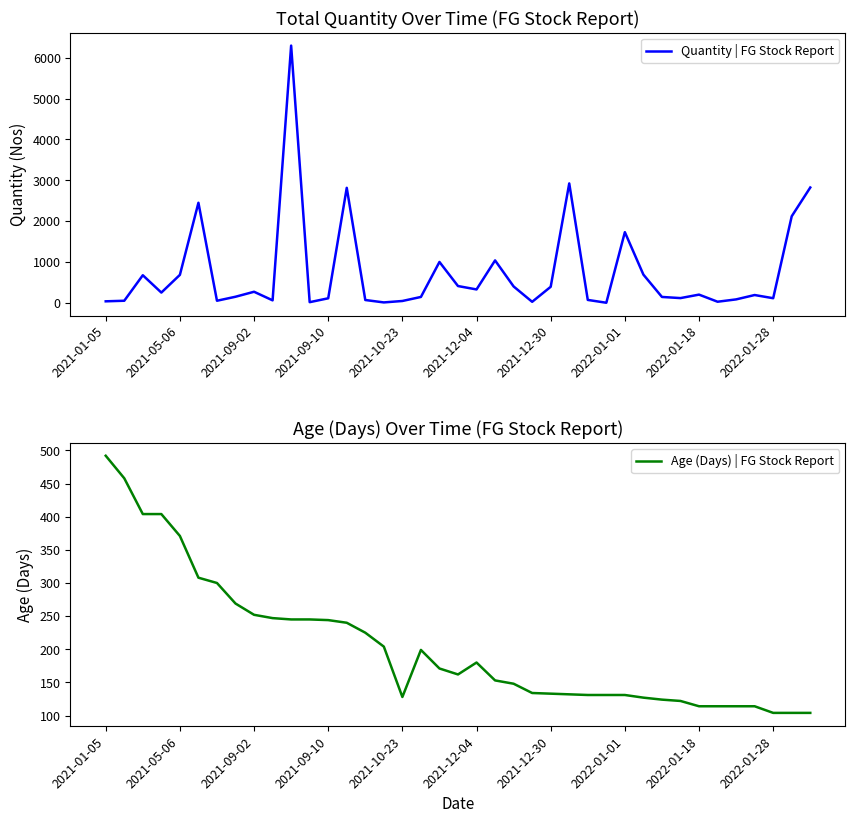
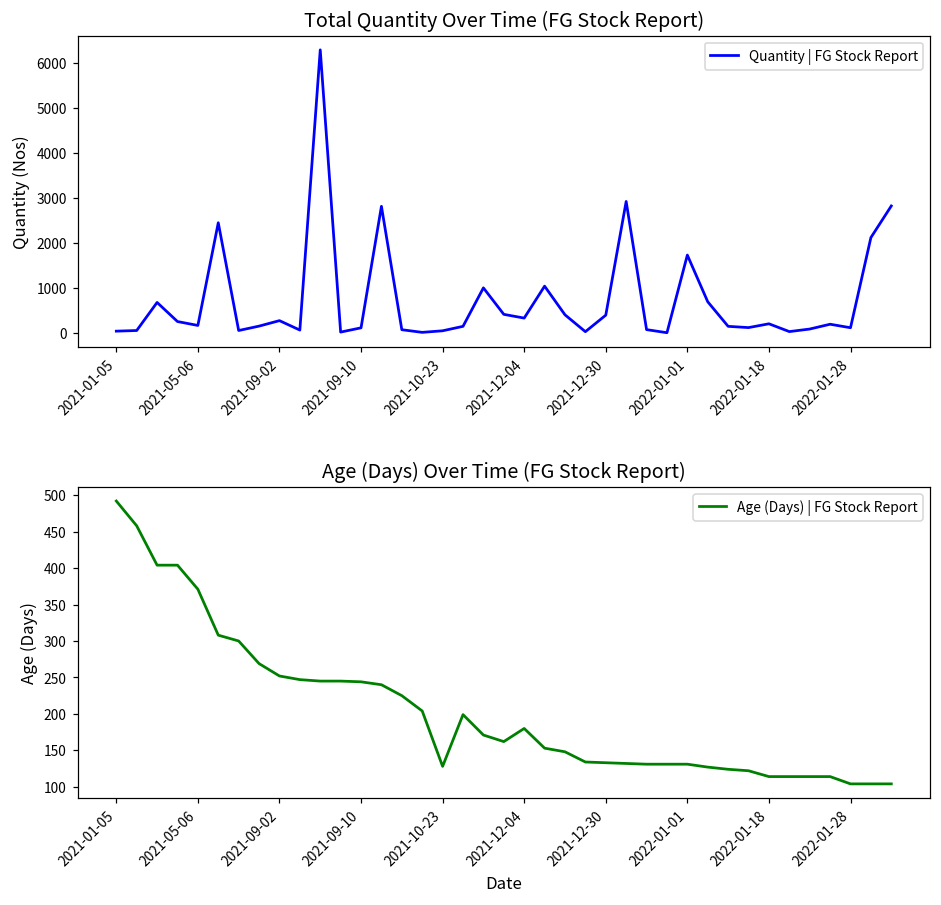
Total Quantity Over Time (FG Stock Report), 2021-05-06: 700 -> 200
